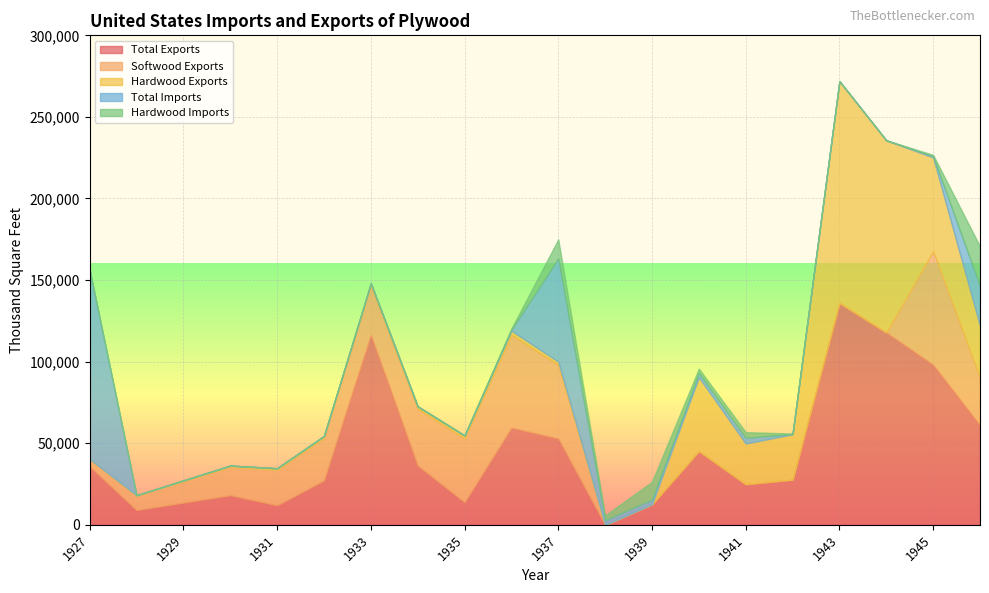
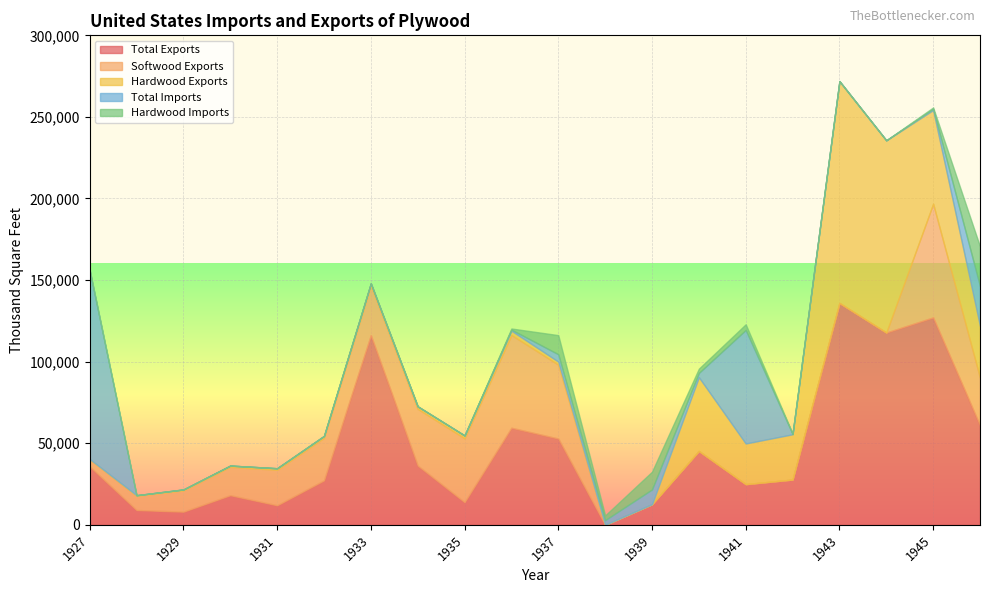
Total Exports, 1929: 14,000 -> 8,000
Total Imports, 1937: 63,000 -> 5,000
Total Imports, 1939: 3,000 -> 9,000
Total Imports, 1941: 3,000 -> 70,000
Total Exports, 1945: 98,000 -> 127,000
